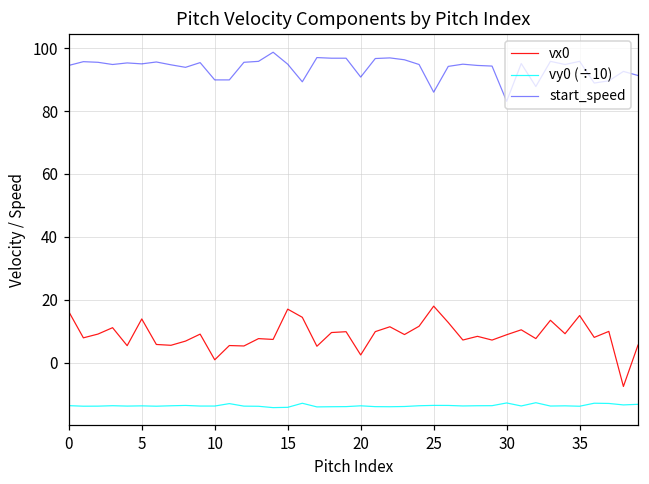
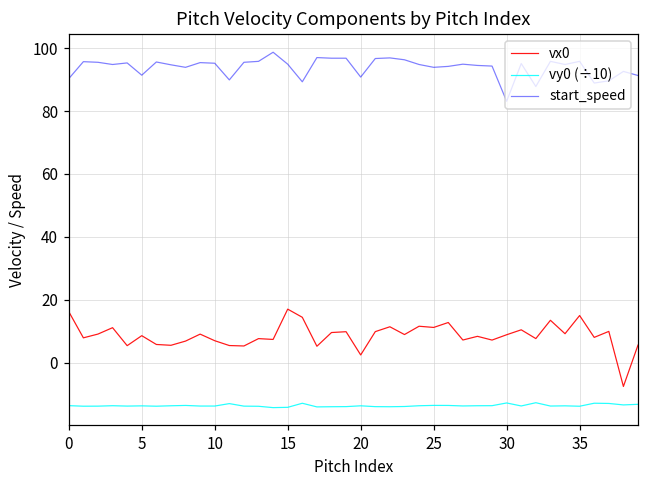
start_speed, 0: 95 -> 90
vx0, 5: 14 -> 9
start_speed, 5: 95 -> 91
vx0, 10: 1 -> 7
start_speed, 10: 90 -> 95
vx0, 25: 18 -> 11
start_speed, 25: 86 -> 94
